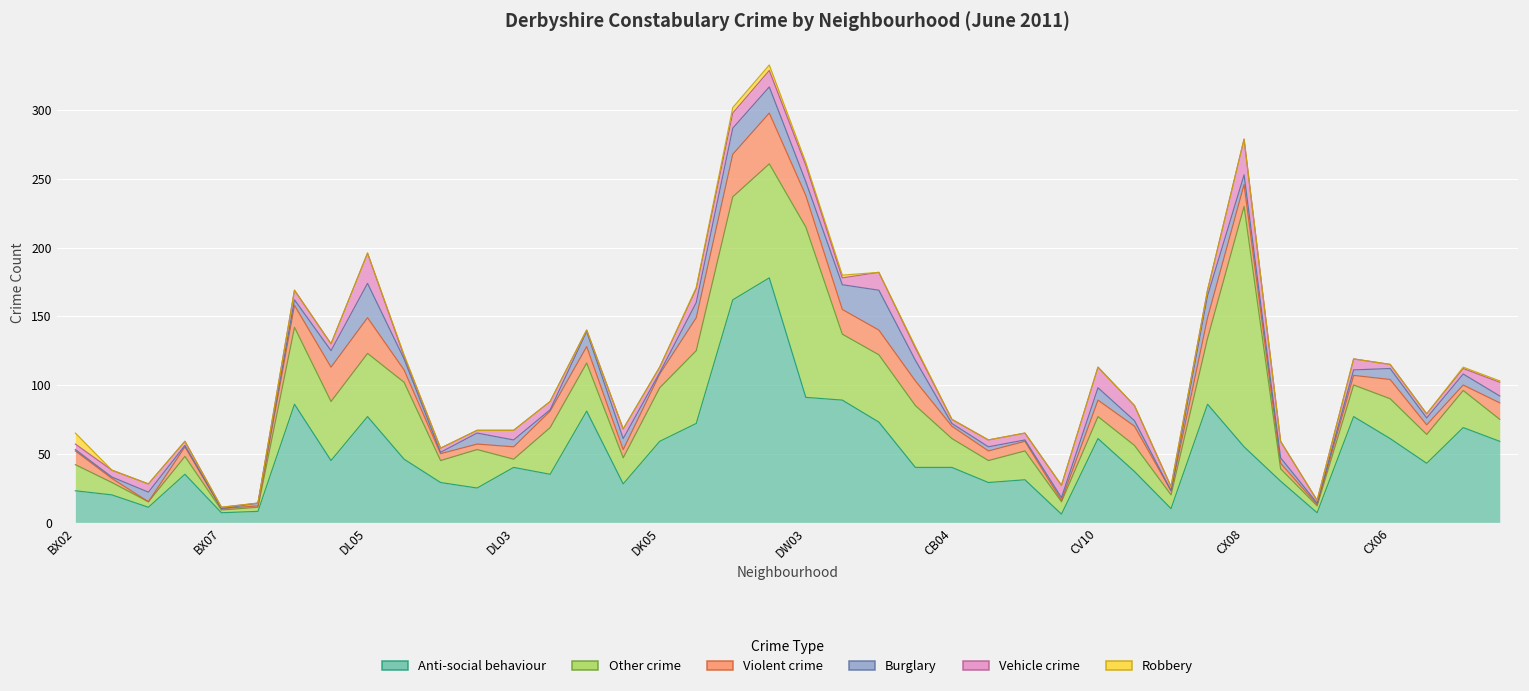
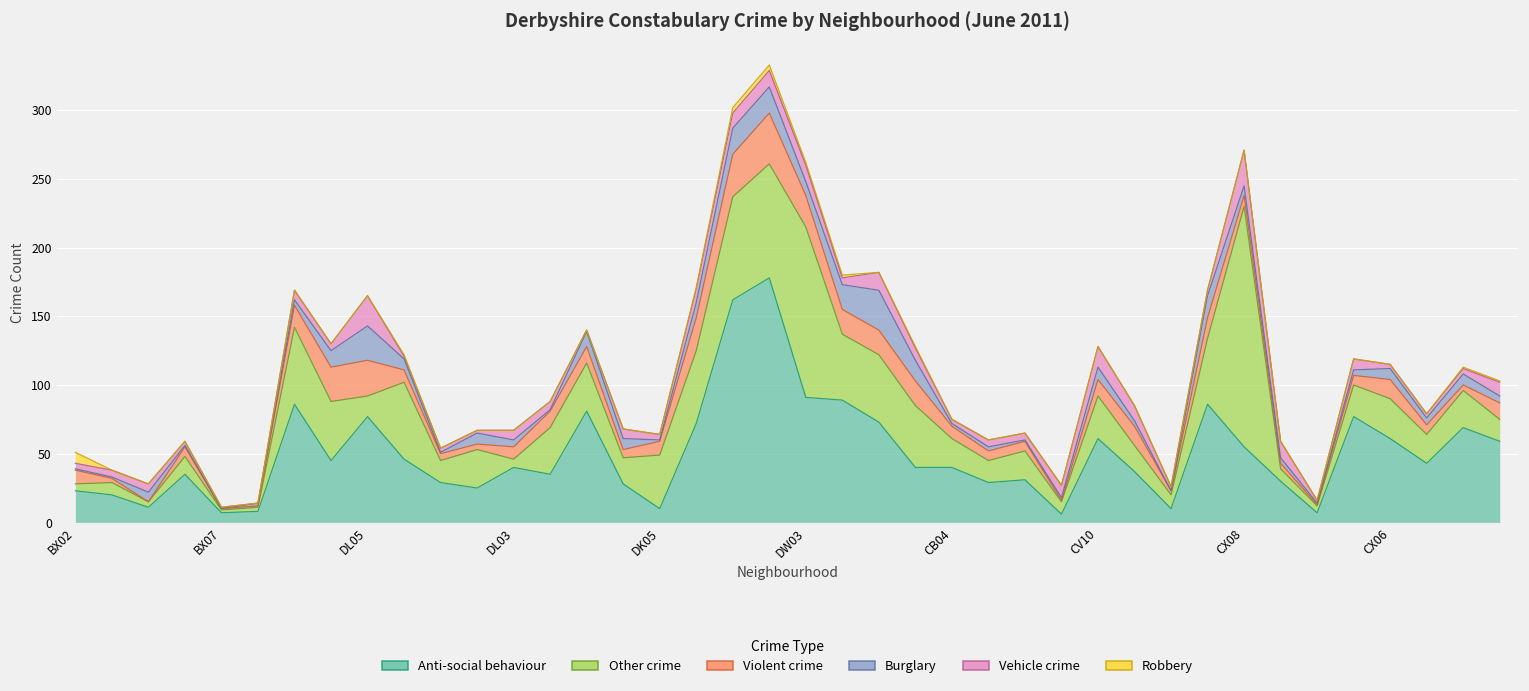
Other crime, BX02: 19 -> 5
Other crime, DL05: 46 -> 15
Anti-social behaviour, DK05: 59 -> 10
Other crime, CV10: 16 -> 31
Violent crime, CX08: 16 -> 8
